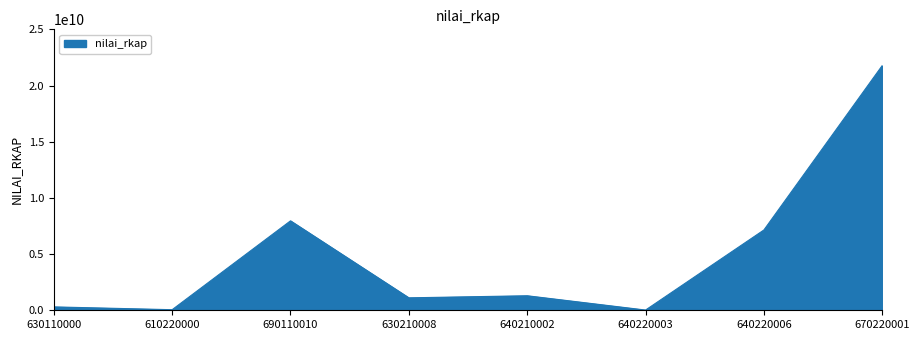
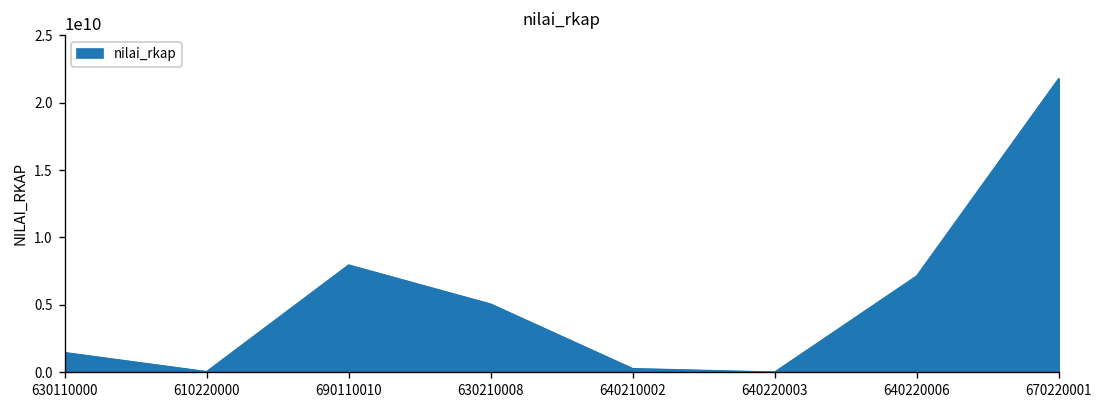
630110000: 300000000 -> 1500000000
630210008: 1100000000 -> 5100000000
640210002: 1300000000 -> 300000000
